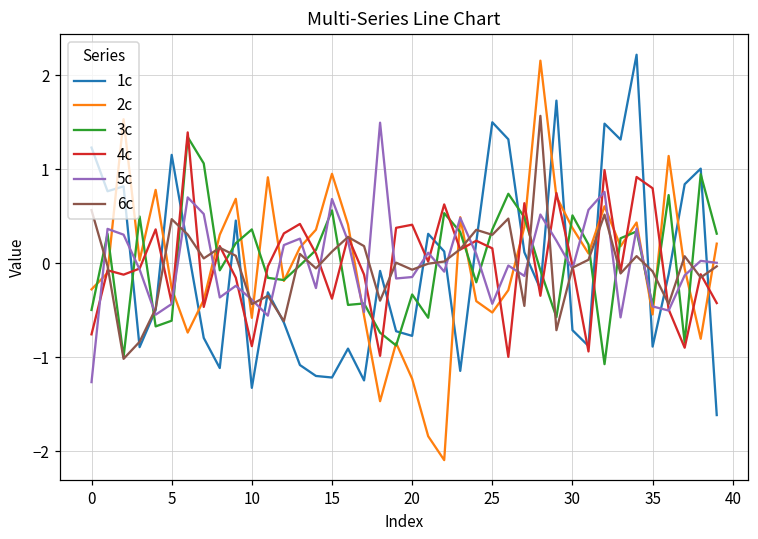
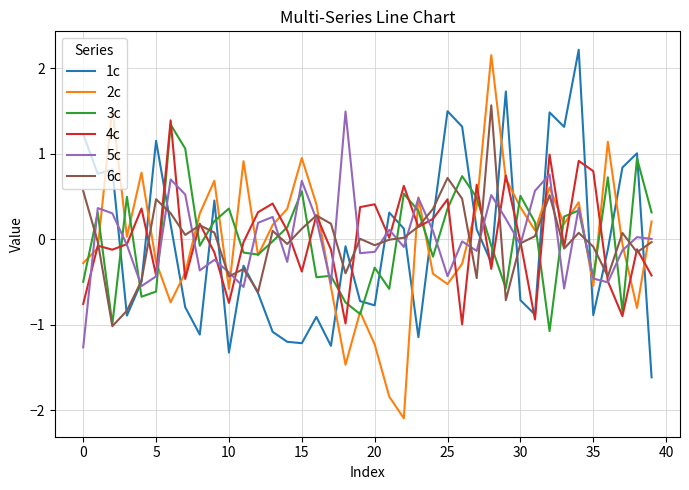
4c, 10: -0.9 -> -0.7
4c, 25: 0.2 -> 0.5
6c, 25: 0.3 -> 0.7
